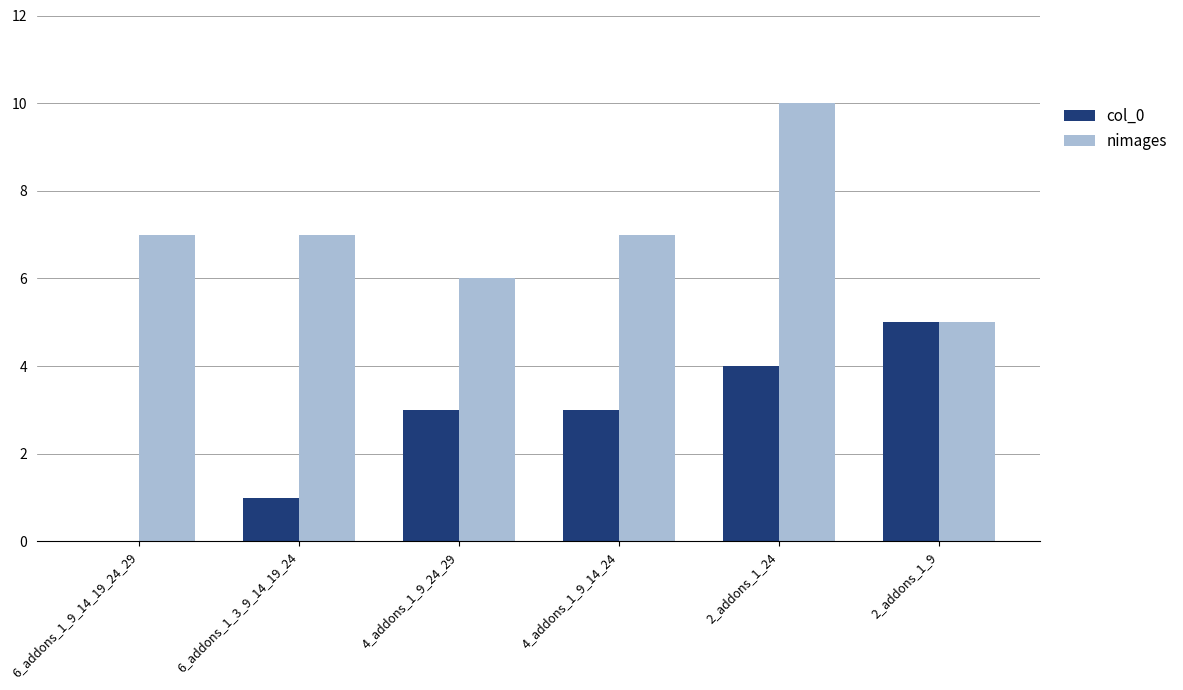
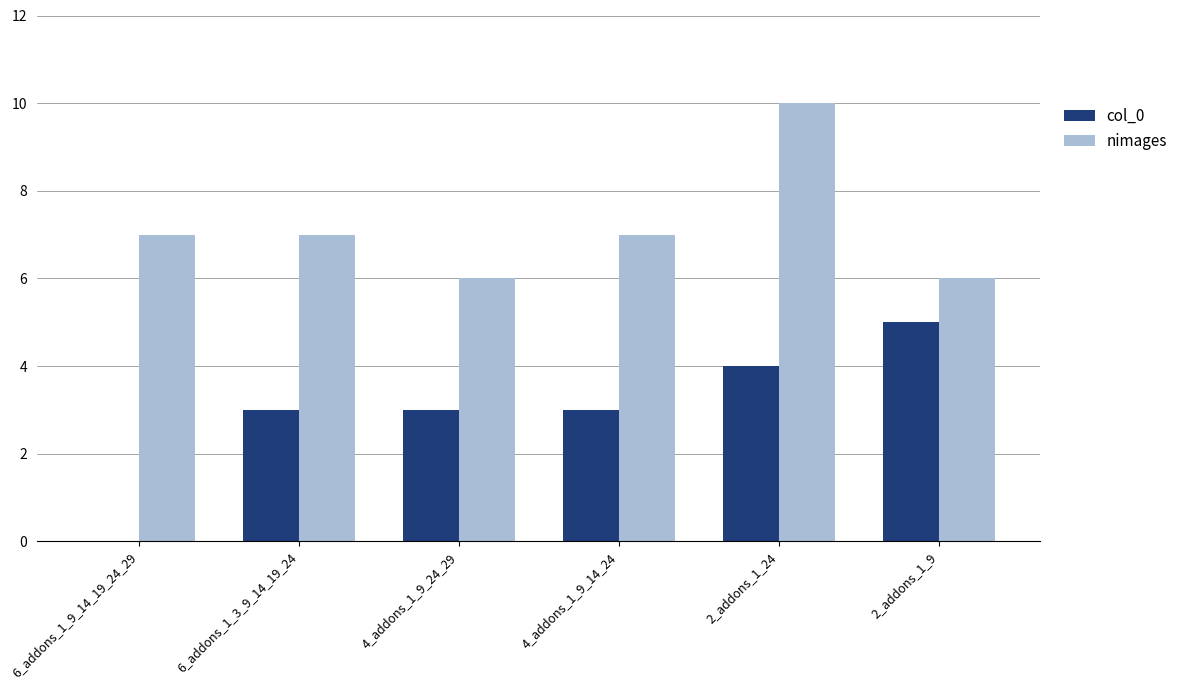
col_0, 6_addons_1_3_9_14_19_24: 1 -> 3
nimages, 2_addons_1_9: 5 -> 6
